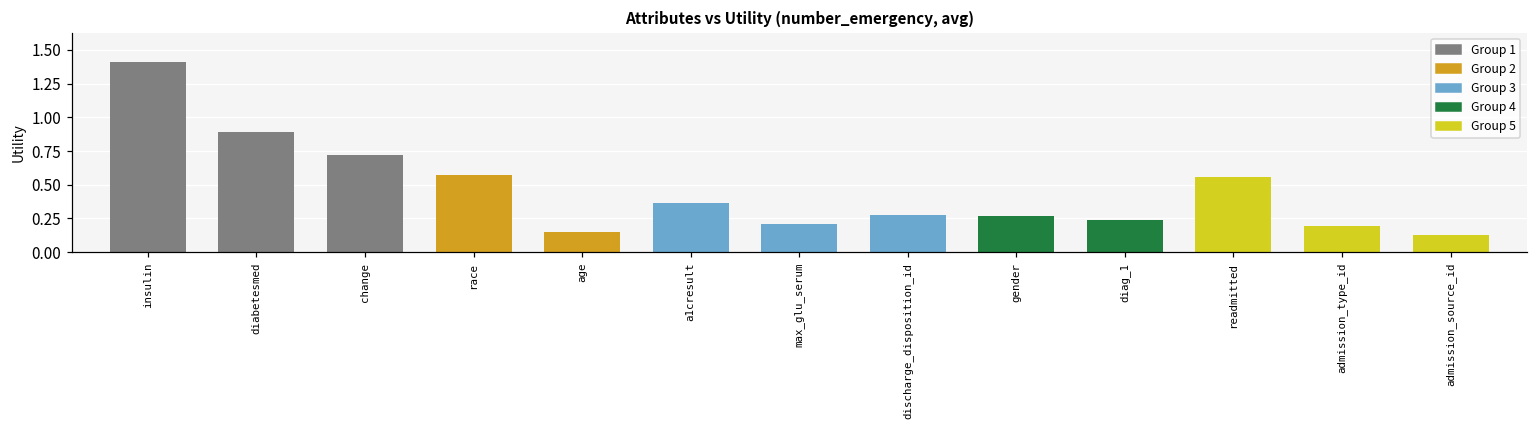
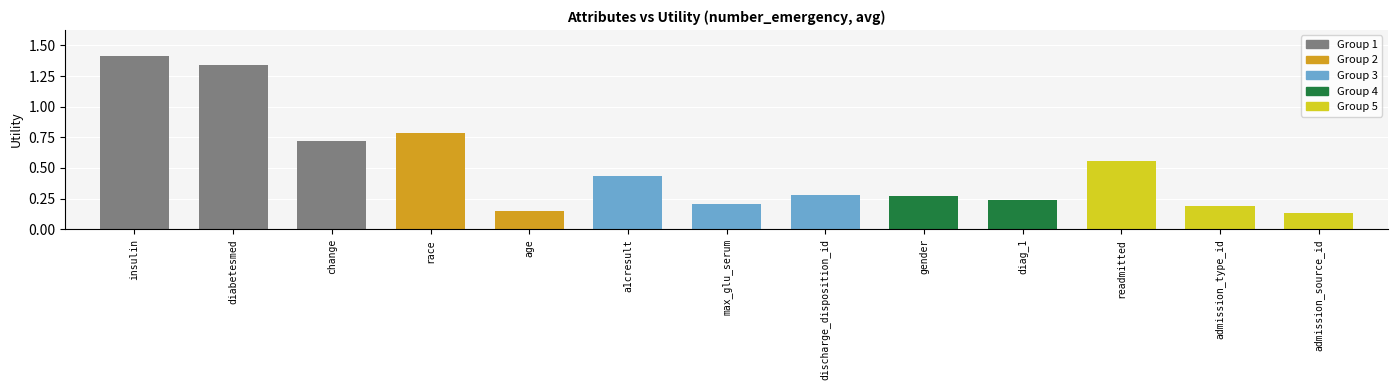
diabetesmed: 0.89 -> 1.34
race: 0.57 -> 0.79
a1cresult: 0.36 -> 0.43
